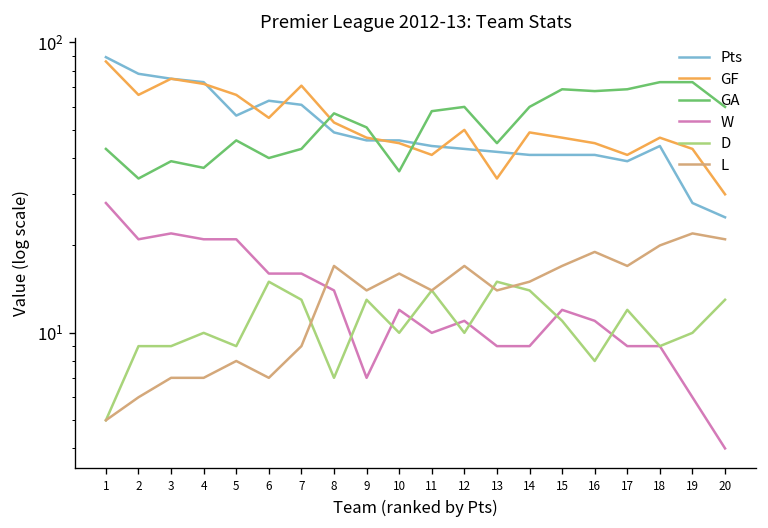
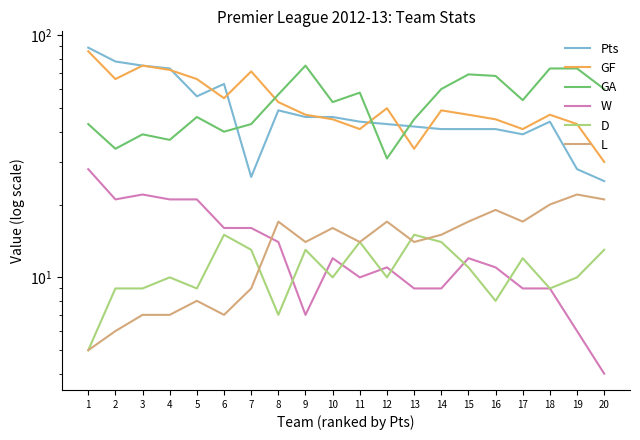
Pts, 7: 61 -> 26
GA, 9: 51 -> 75
GA, 10: 36 -> 53
GA, 12: 60 -> 31
GA, 17: 69 -> 54
